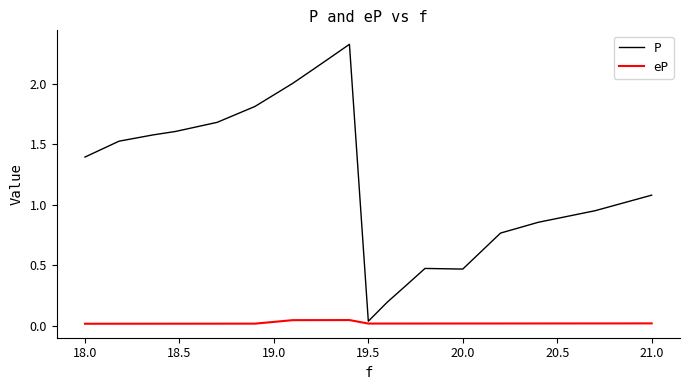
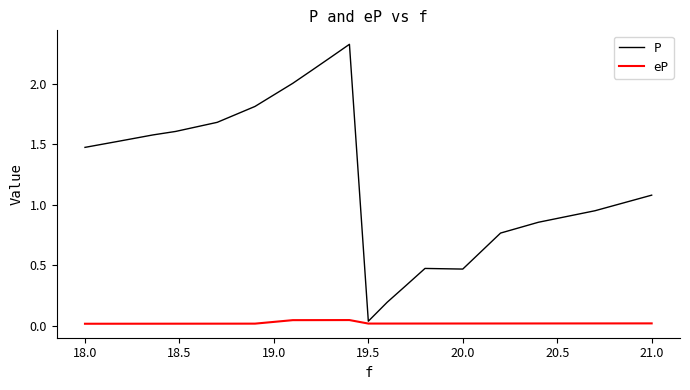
P, 18.0: 1.40 -> 1.48
